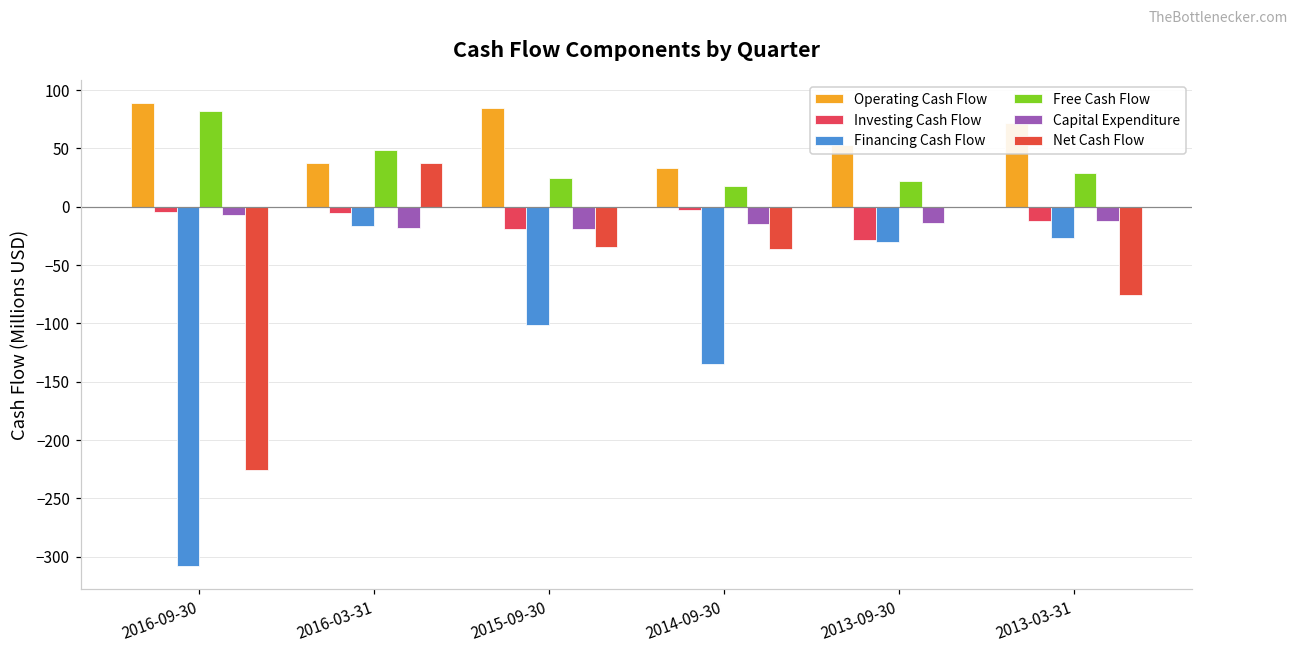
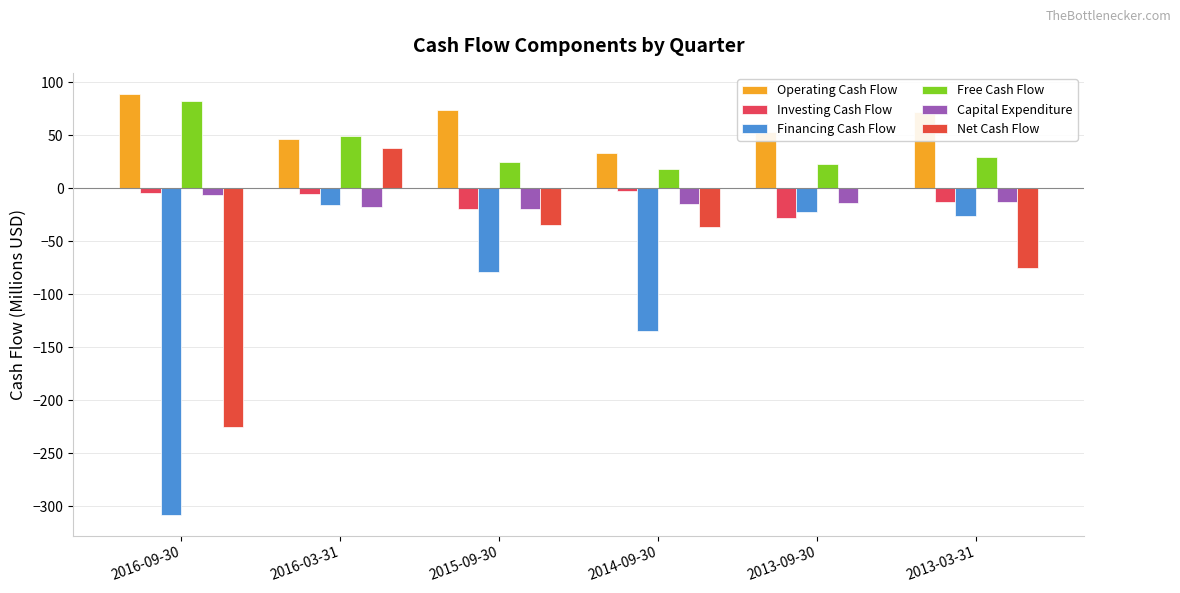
Operating Cash Flow, 2016-03-31: 37 -> 46
Operating Cash Flow, 2015-09-30: 84 -> 74
Financing Cash Flow, 2015-09-30: -101 -> -79
Financing Cash Flow, 2013-09-30: -31 -> -23
